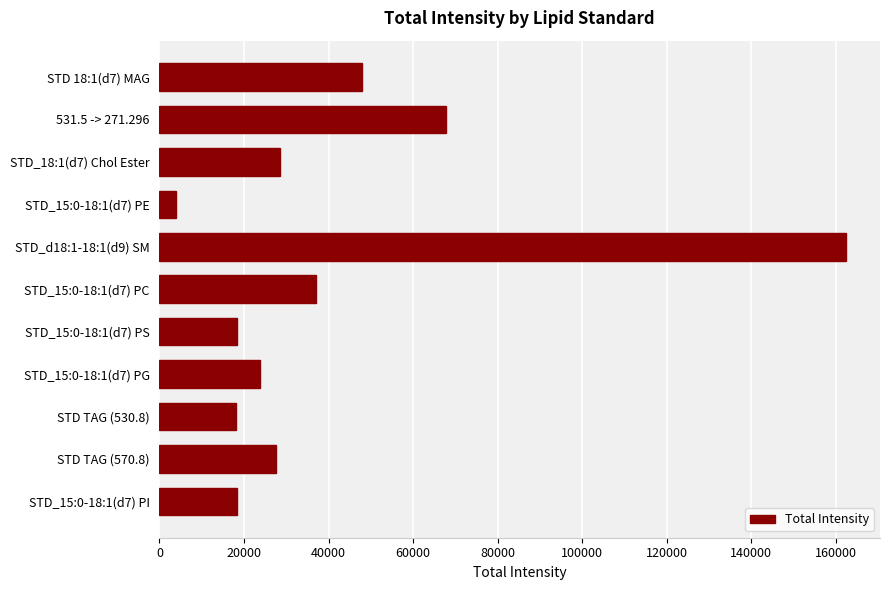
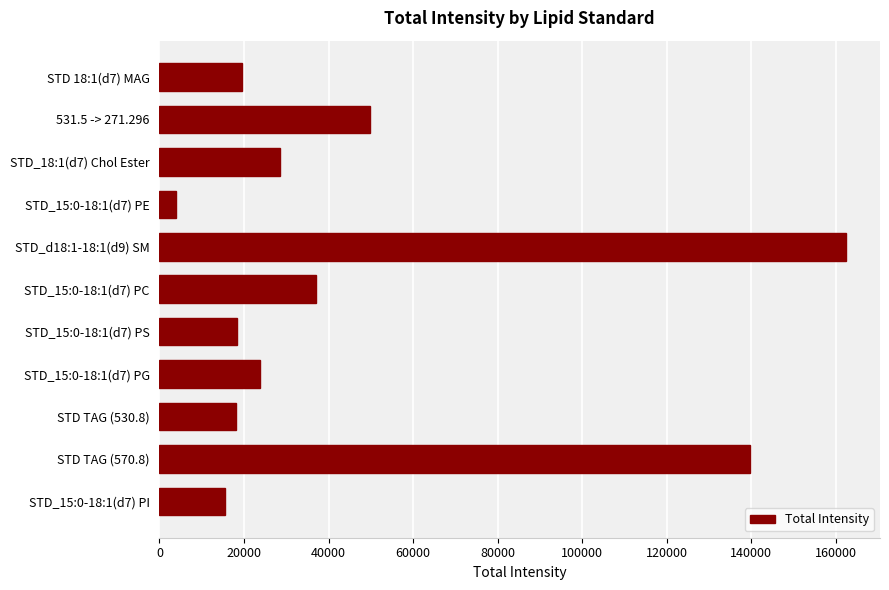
STD 18:1(d7) MAG: 48000 -> 20000
531.5 -> 271.296: 68000 -> 50000
STD TAG (570.8): 28000 -> 140000
STD_15:0-18:1(d7) PI: 18000 -> 15000
